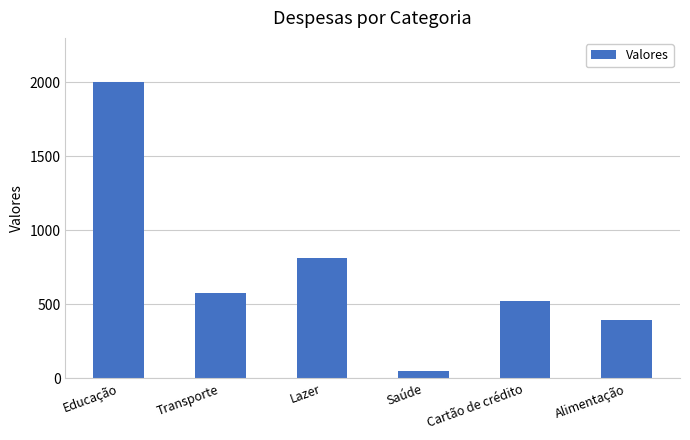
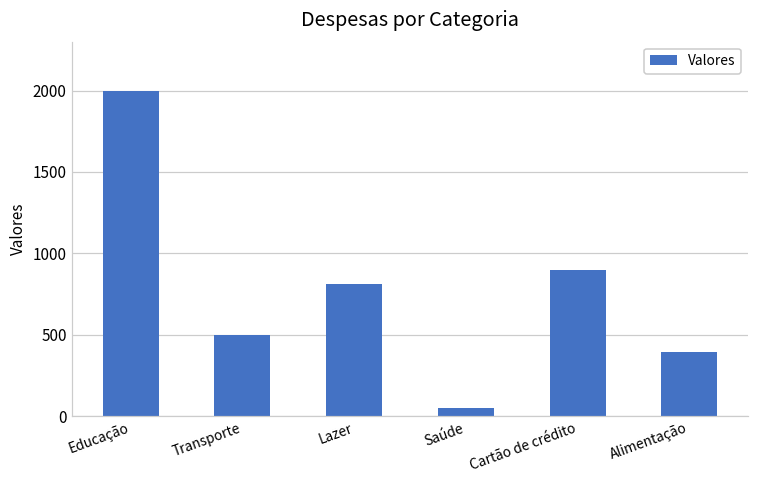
Transporte: 580 -> 500
Cartão de crédito: 530 -> 900
